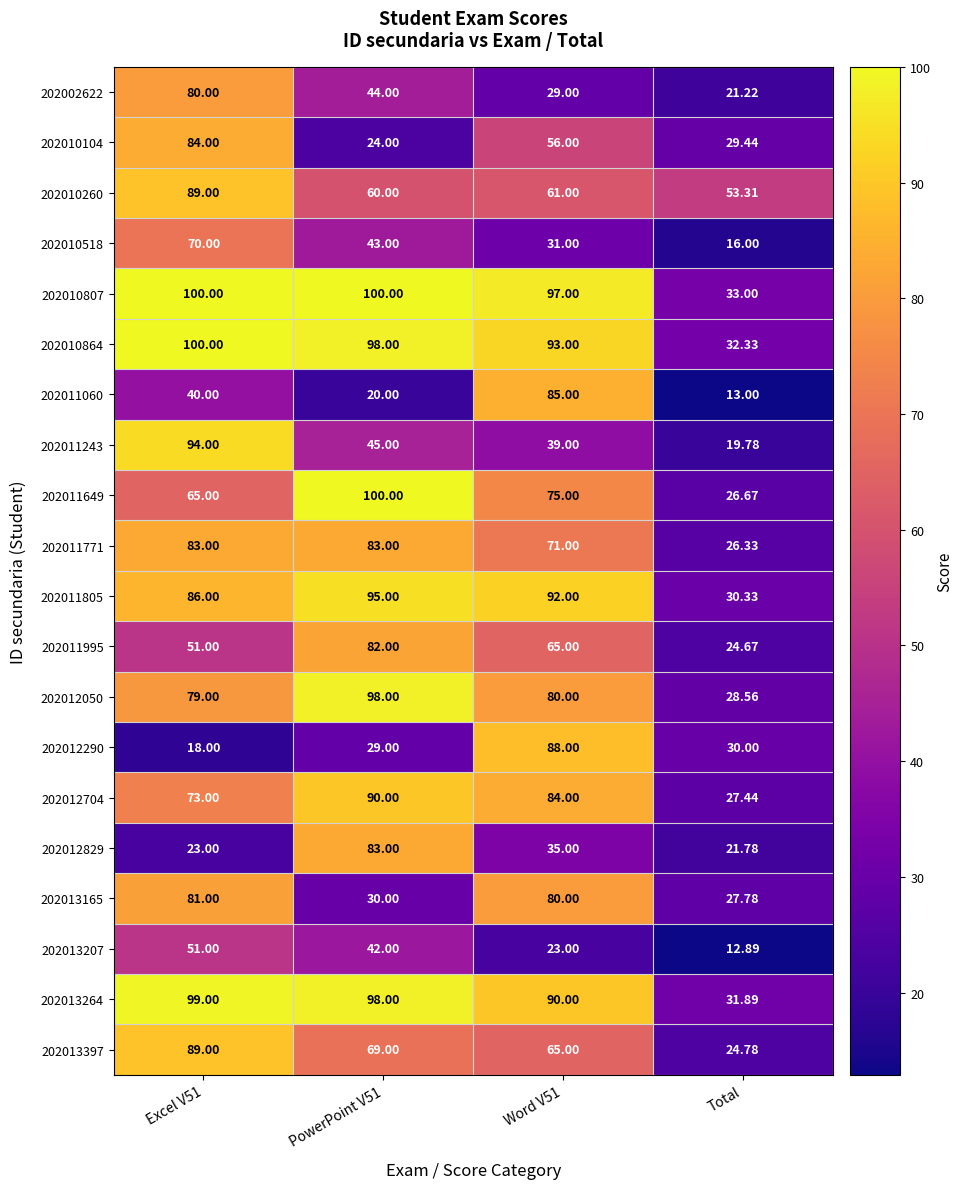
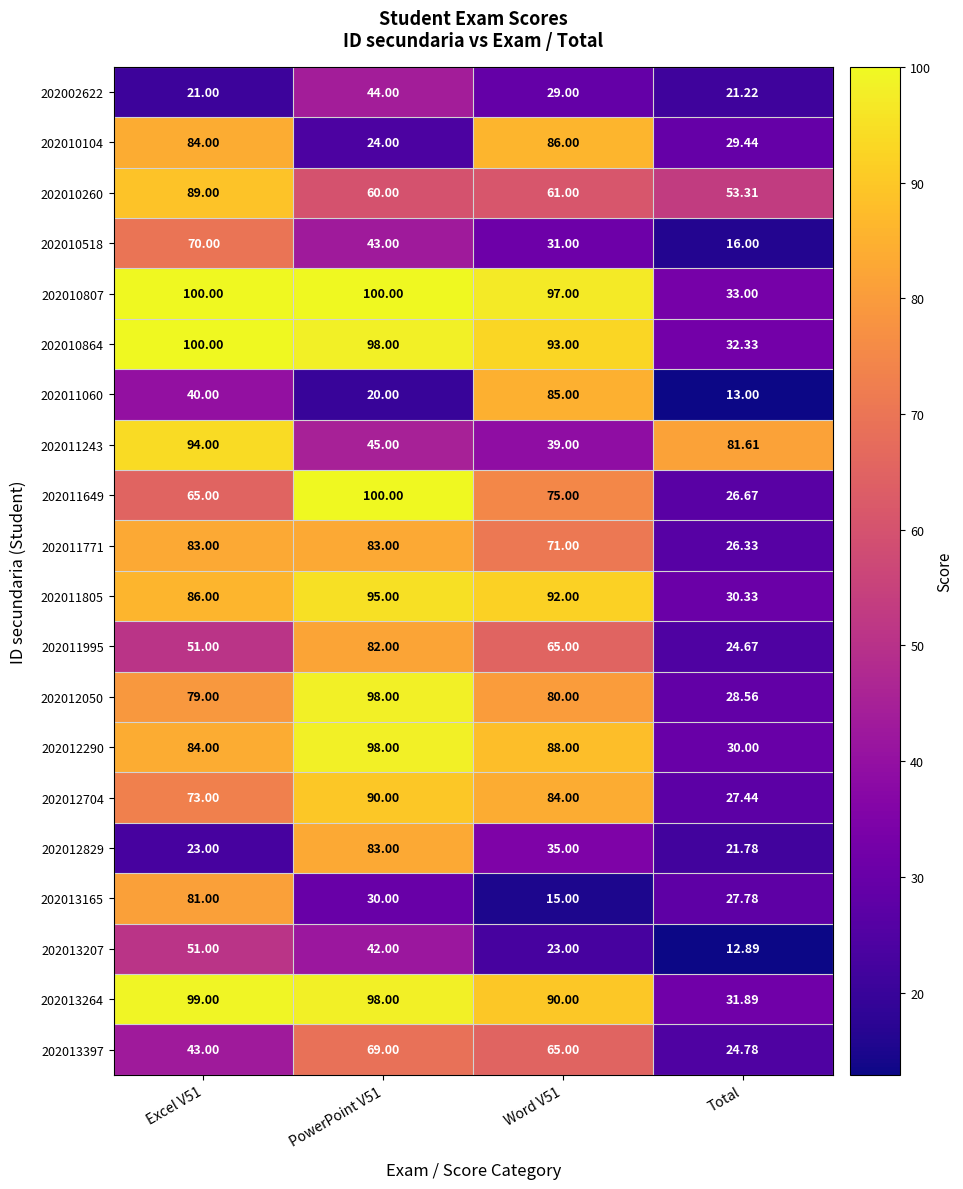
202002622, Excel V51: 80.00 -> 21.00
202010104, Word V51: 56.00 -> 86.00
202011243, Total: 19.78 -> 81.61
202012290, Excel V51: 18.00 -> 84.00
202012290, PowerPoint V51: 29.00 -> 98.00
202013165, Word V51: 80.00 -> 15.00
202013397, Excel V51: 89.00 -> 43.00
